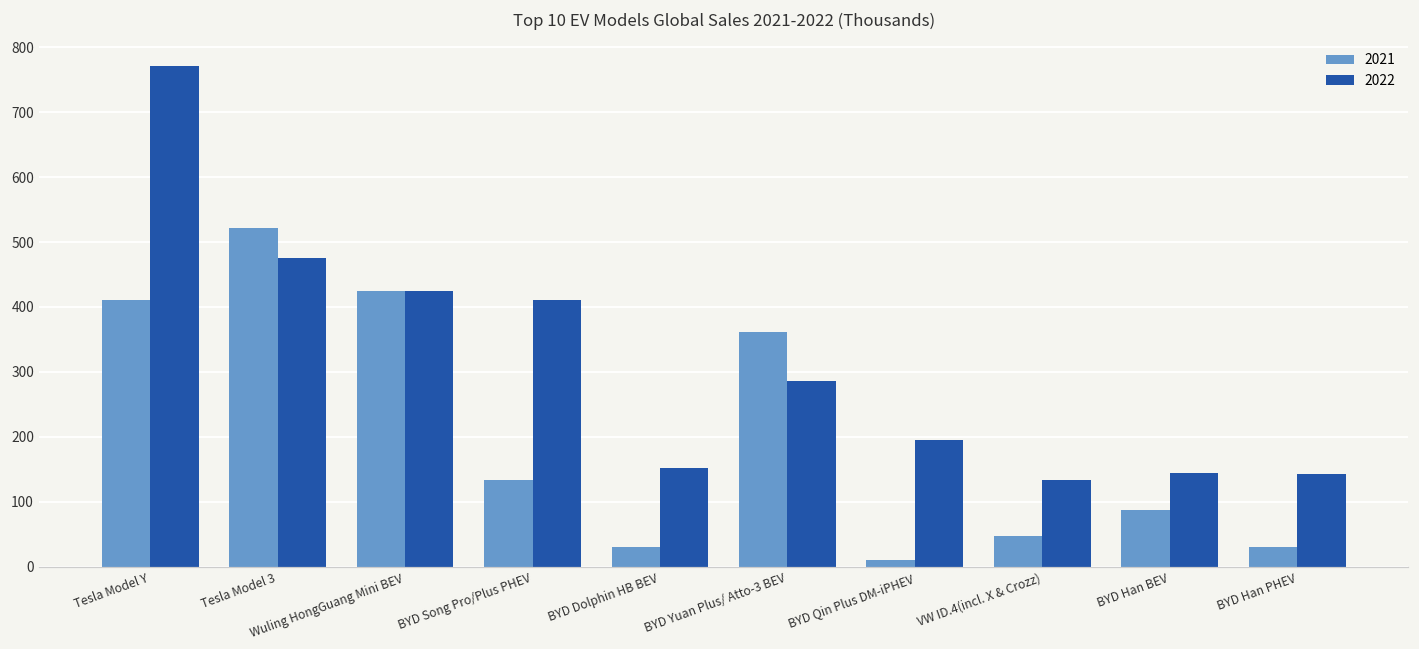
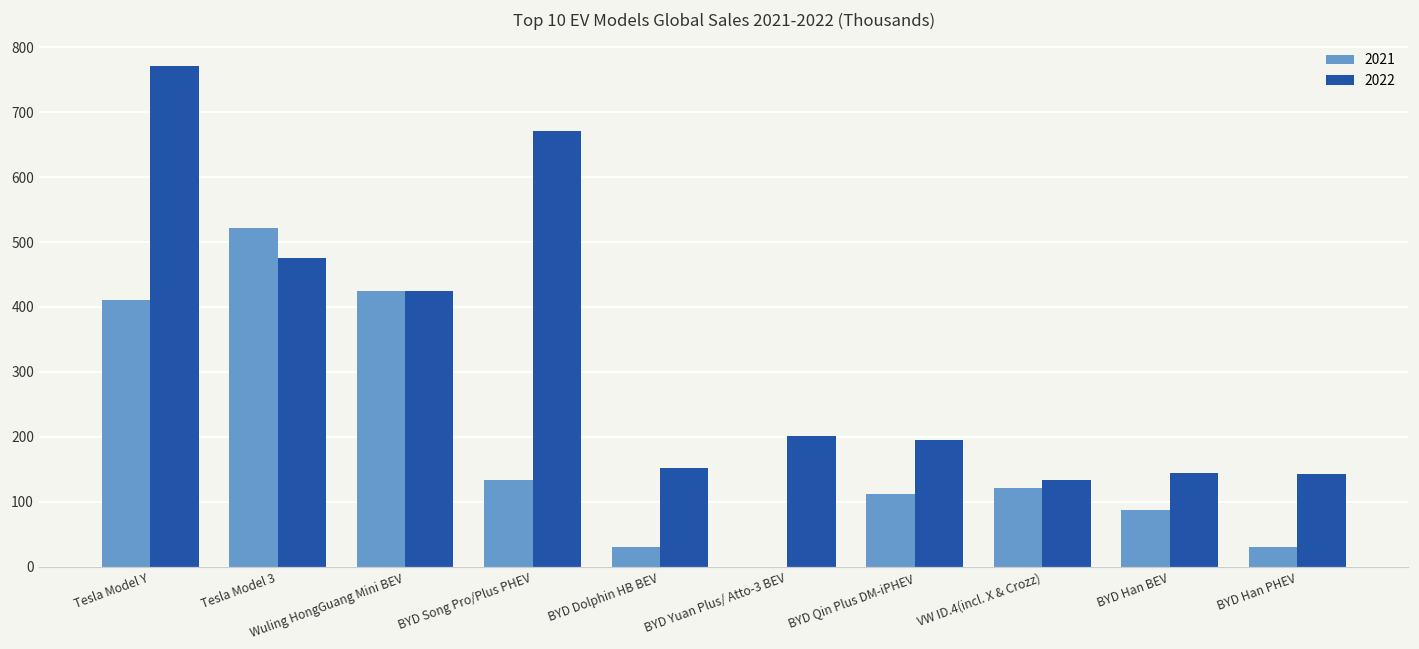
2022, BYD Song Pro/Plus PHEV: 410 -> 670
2021, BYD Yuan Plus/ Atto-3 BEV: 360 -> 0
2022, BYD Yuan Plus/ Atto-3 BEV: 290 -> 200
2021, BYD Qin Plus DM-iPHEV: 10 -> 110
2021, VW ID.4(incl. X & Crozz): 50 -> 120
